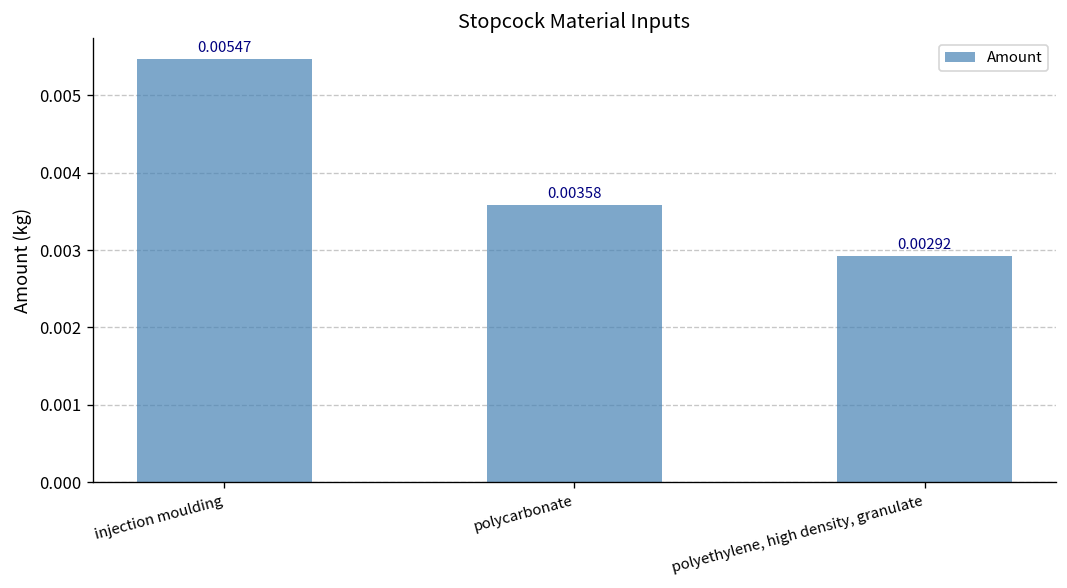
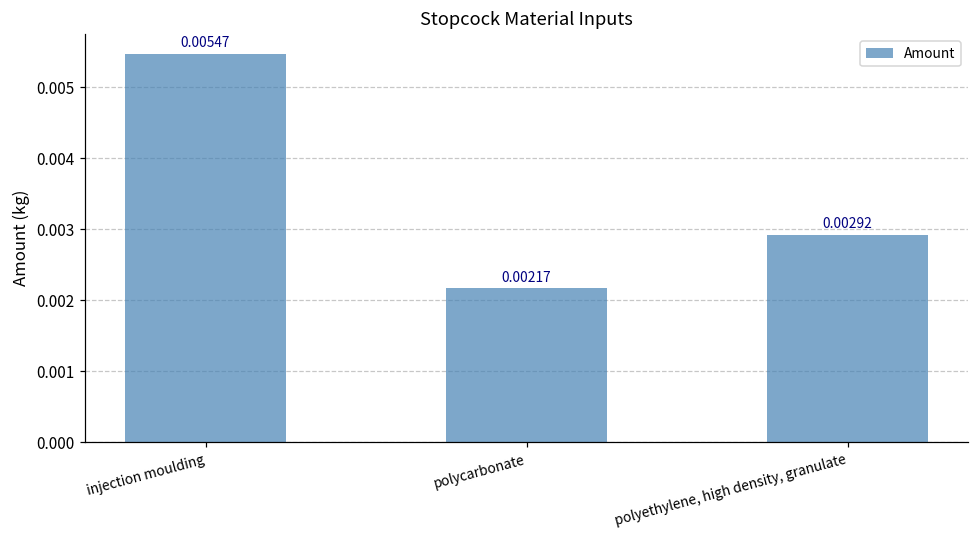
polycarbonate: 0.00358 -> 0.00217
